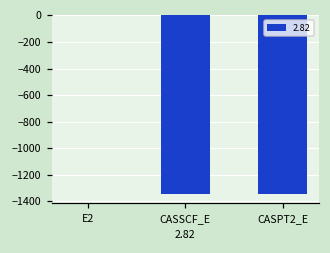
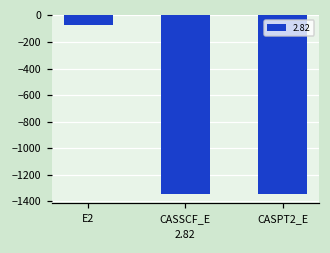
E2: 0 -> -70
